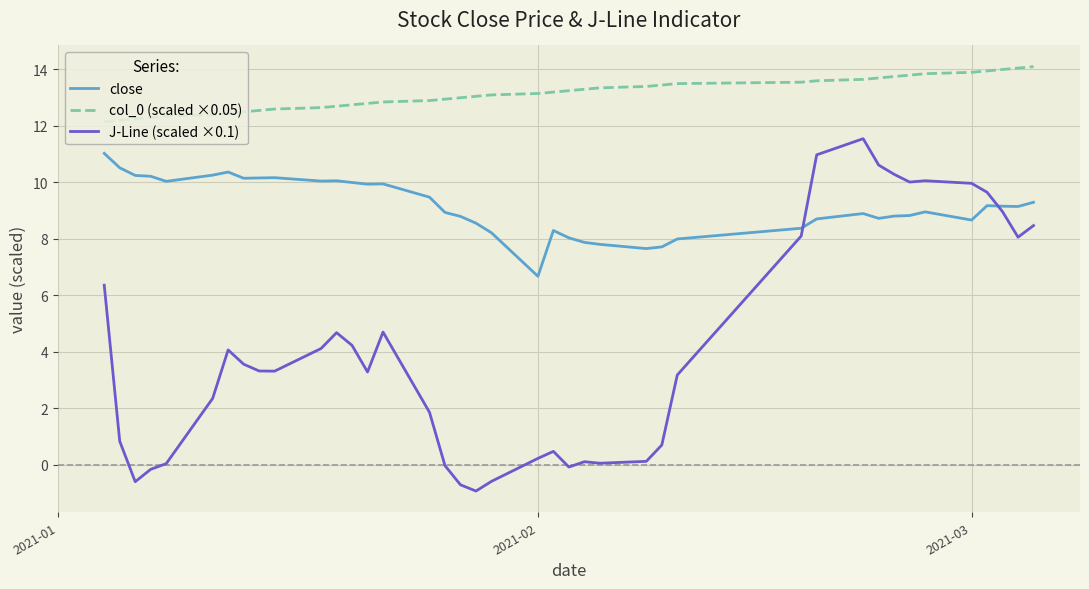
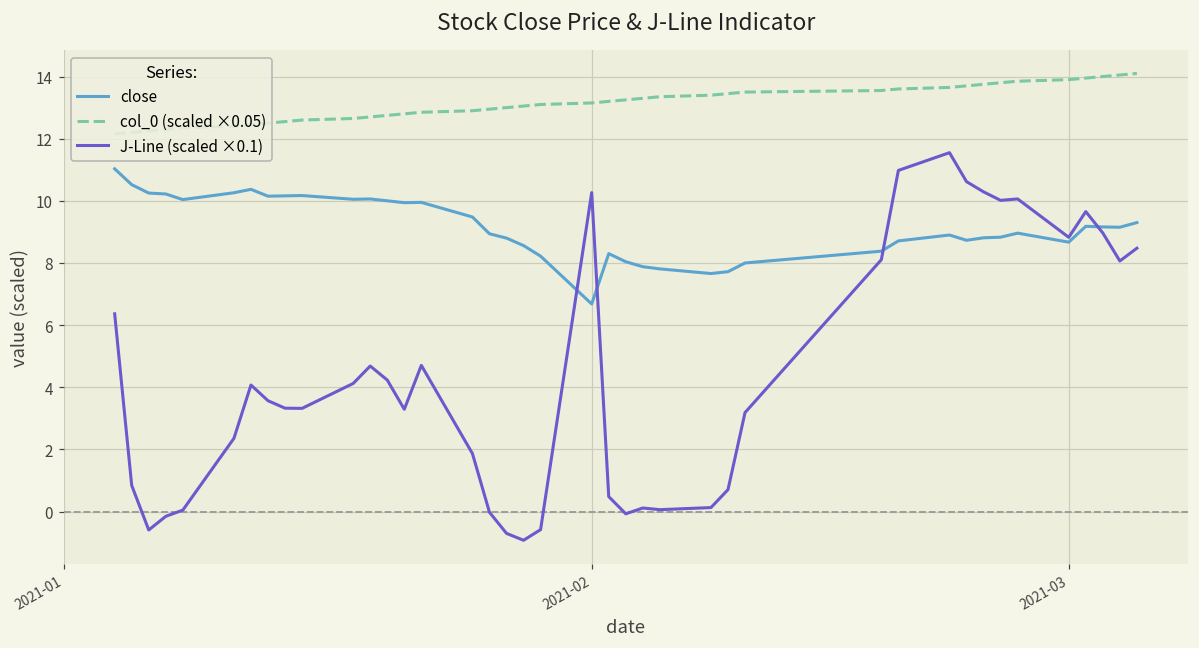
J-Line (scaled ×0.1), 2021-02: 0.2 -> 10.3
J-Line (scaled ×0.1), 2021-03: 10.0 -> 8.8
